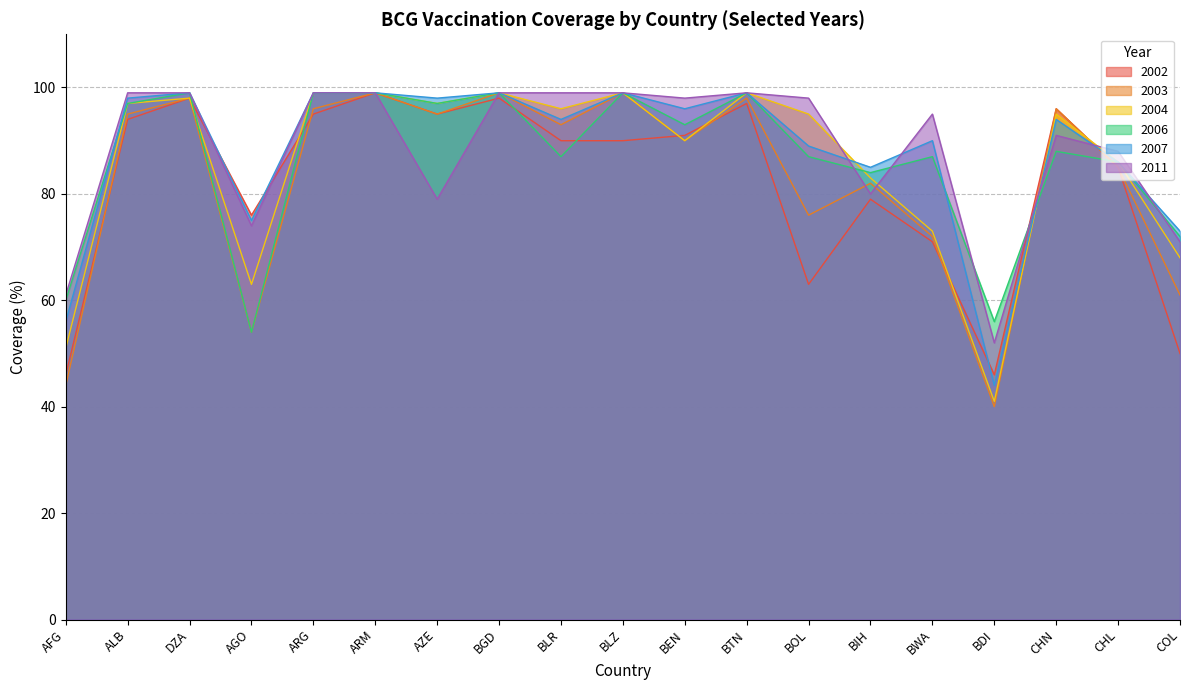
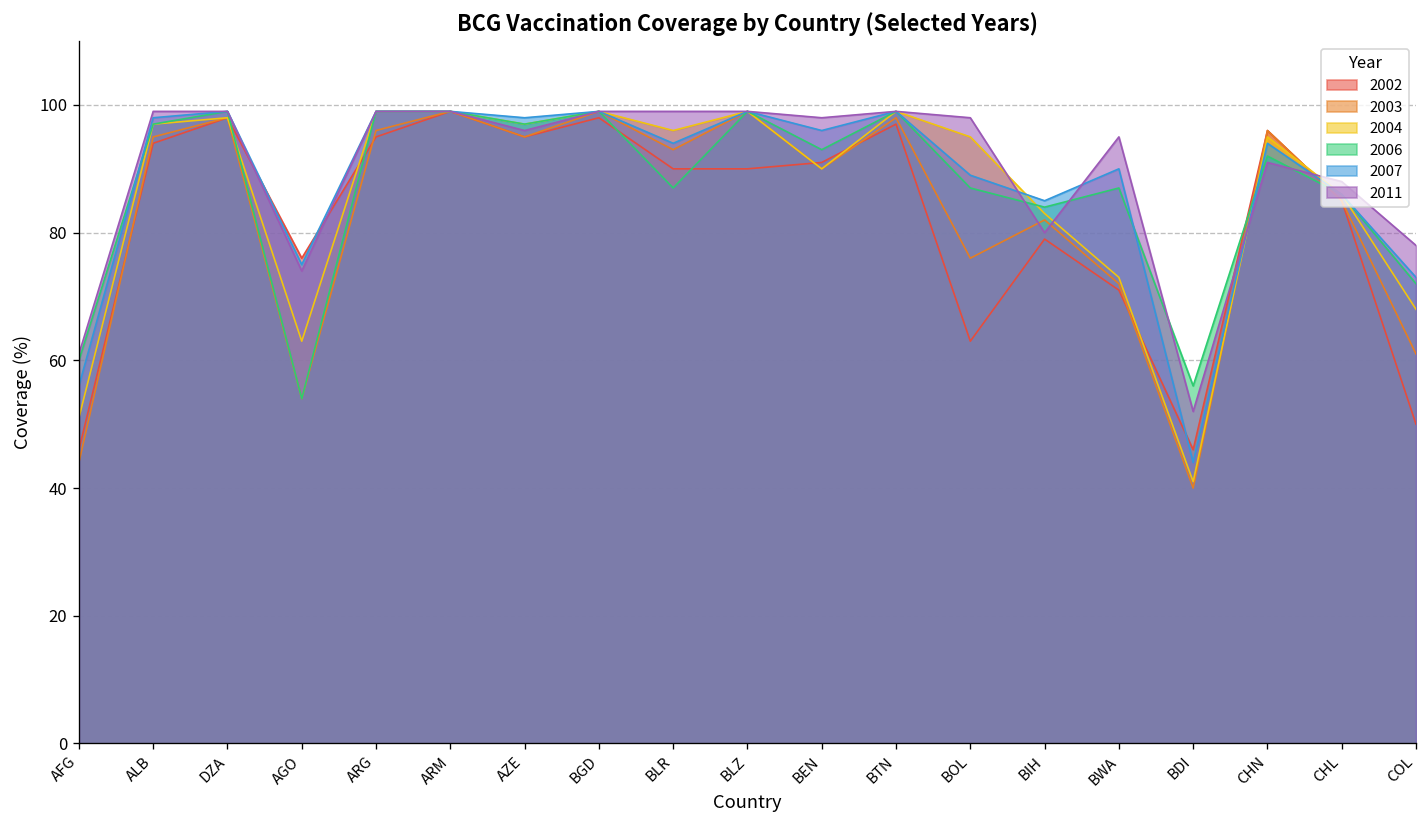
2011, AZE: 79 -> 96
2006, CHN: 88 -> 92
2011, COL: 71 -> 78
